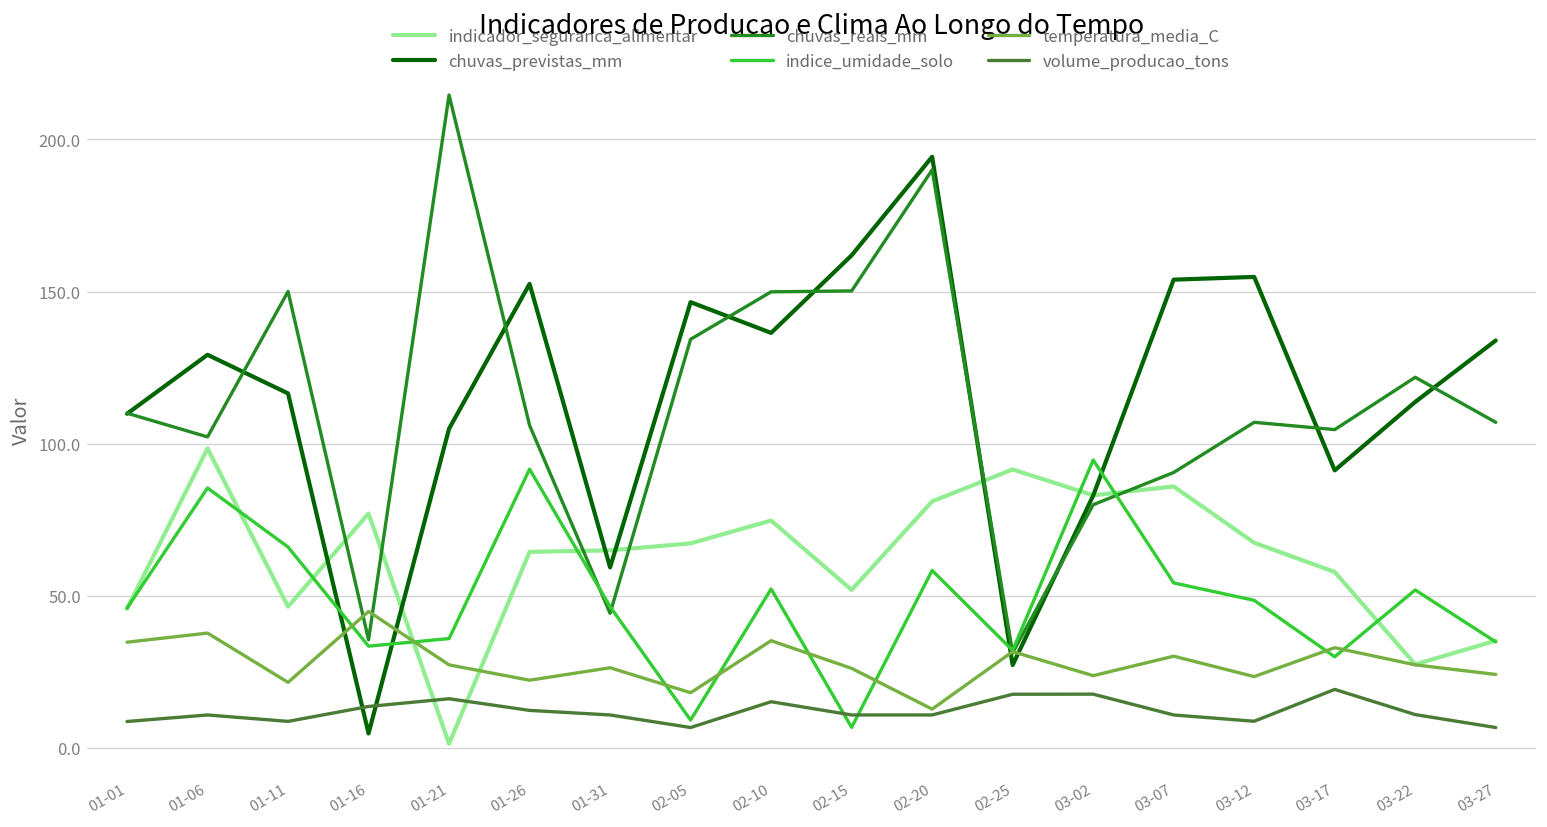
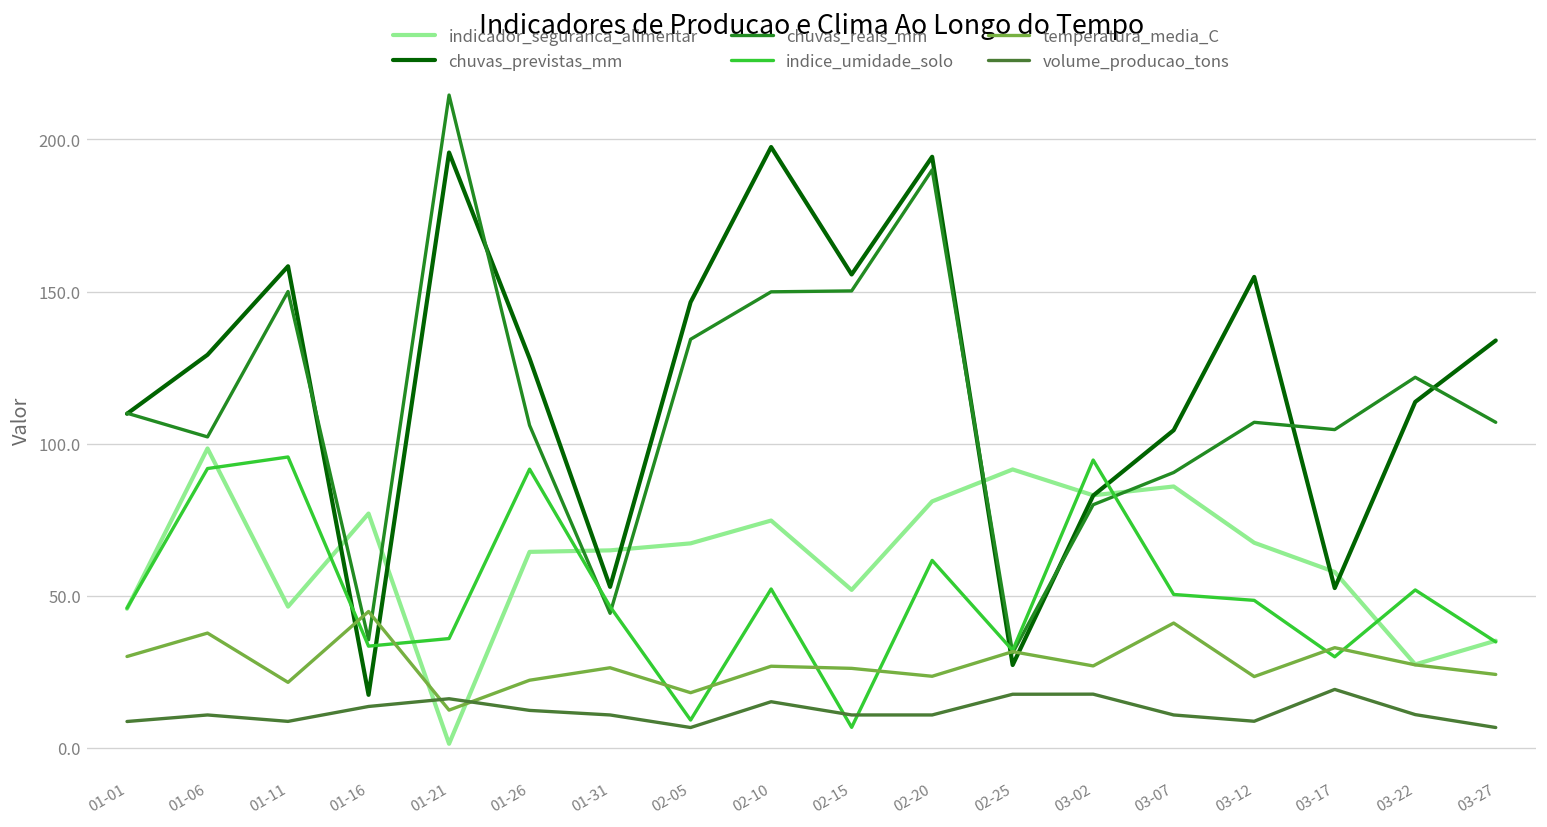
temperatura_media_C, 01-01: 35 -> 30
indice_umidade_solo, 01-06: 85 -> 92
chuvas_previstas_mm, 01-11: 117 -> 158
indice_umidade_solo, 01-11: 66 -> 96
chuvas_previstas_mm, 01-16: 5 -> 17
chuvas_previstas_mm, 01-21: 105 -> 196
temperatura_media_C, 01-21: 27 -> 12
chuvas_previstas_mm, 01-26: 153 -> 128
chuvas_previstas_mm, 01-31: 59 -> 53
chuvas_previstas_mm, 02-10: 136 -> 198
temperatura_media_C, 02-10: 35 -> 27
chuvas_previstas_mm, 02-15: 162 -> 156
indice_umidade_solo, 02-20: 58 -> 62
temperatura_media_C, 02-20: 13 -> 24
temperatura_media_C, 03-02: 24 -> 27
chuvas_previstas_mm, 03-07: 154 -> 104
indice_umidade_solo, 03-07: 54 -> 50
temperatura_media_C, 03-07: 30 -> 41
chuvas_previstas_mm, 03-17: 91 -> 53
